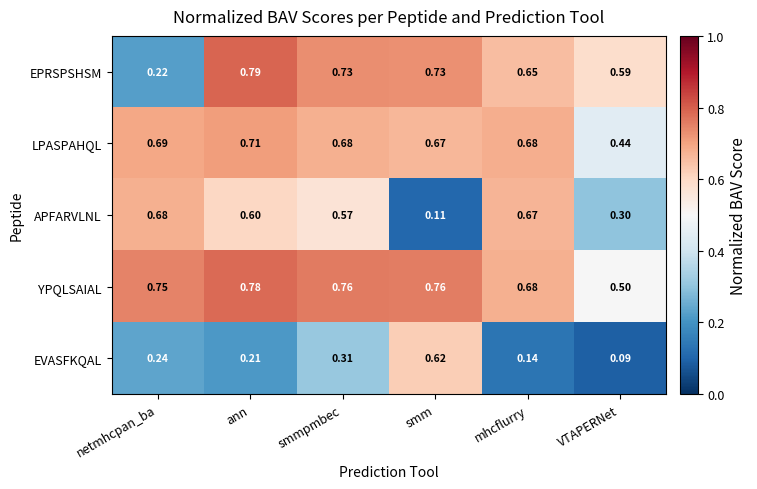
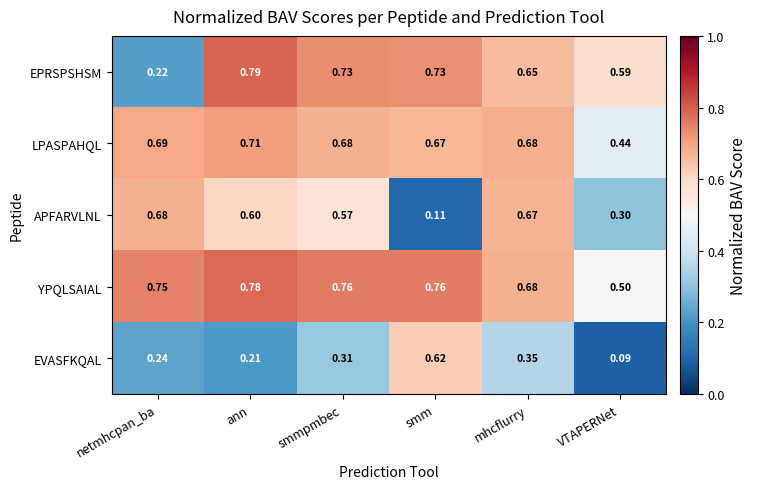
EVASFKQAL, mhcflurry: 0.14 -> 0.35
